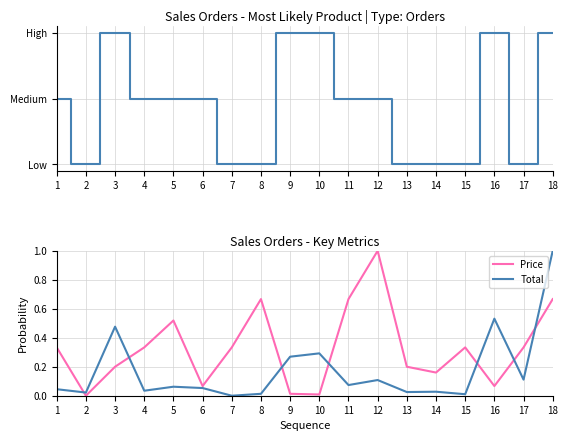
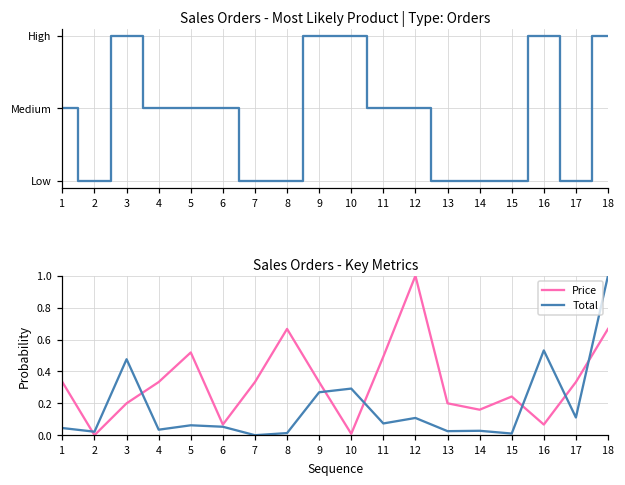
Sales Orders - Key Metrics, Price, 9: 0.01 -> 0.33
Sales Orders - Key Metrics, Price, 11: 0.67 -> 0.49
Sales Orders - Key Metrics, Price, 15: 0.33 -> 0.24
